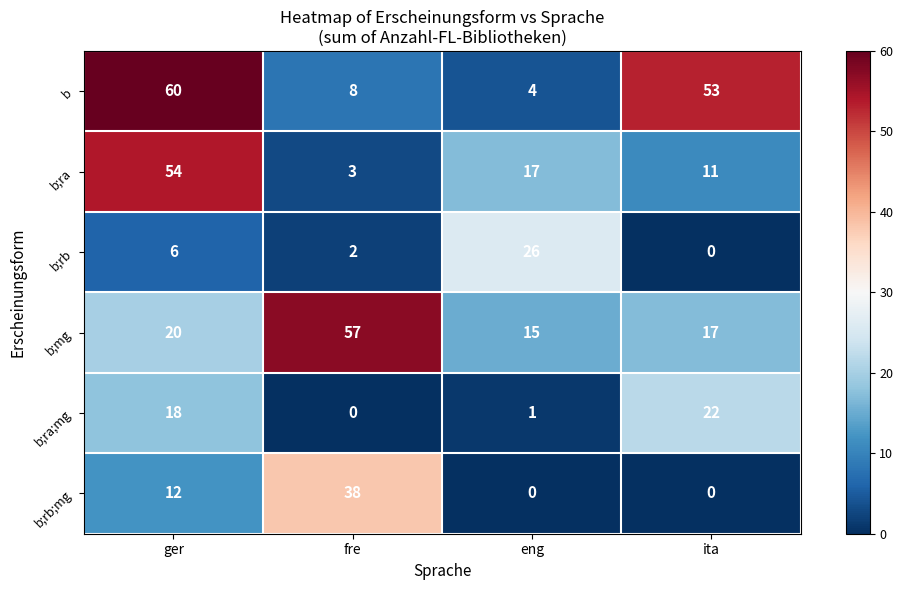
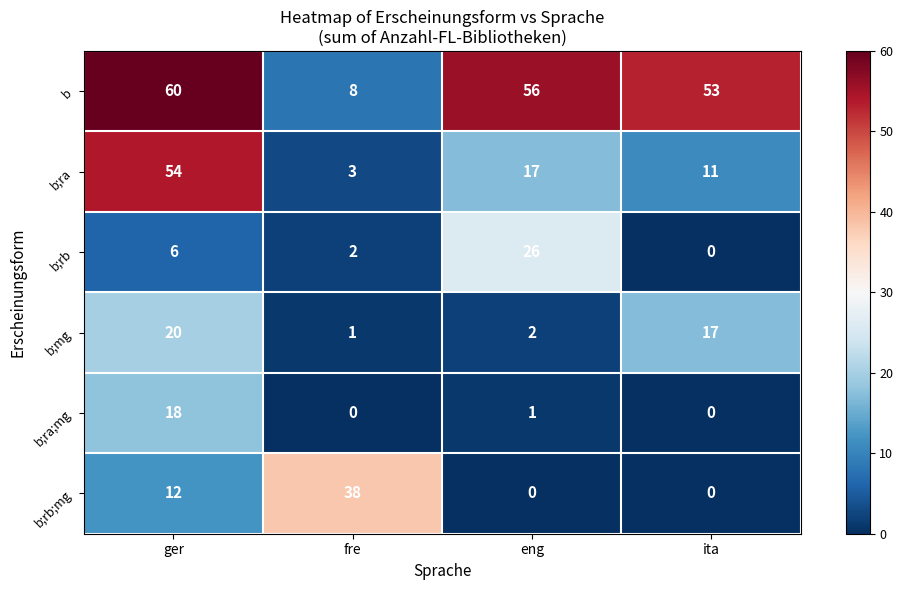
b, eng: 4 -> 56
b;mg, fre: 57 -> 1
b;mg, eng: 15 -> 2
b;ra;mg, ita: 22 -> 0
